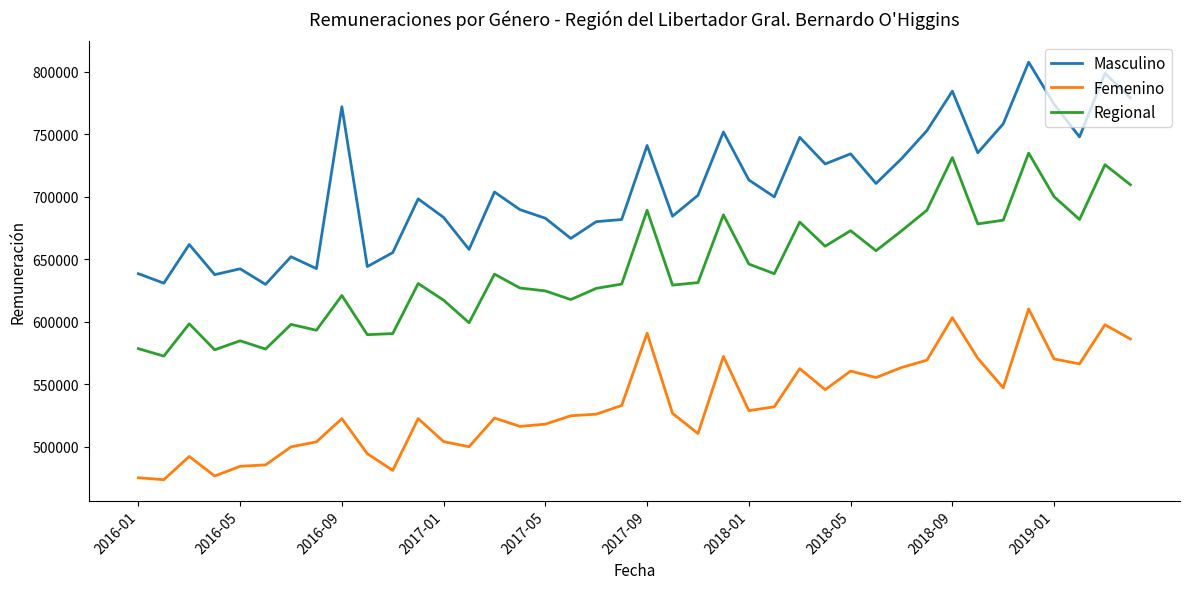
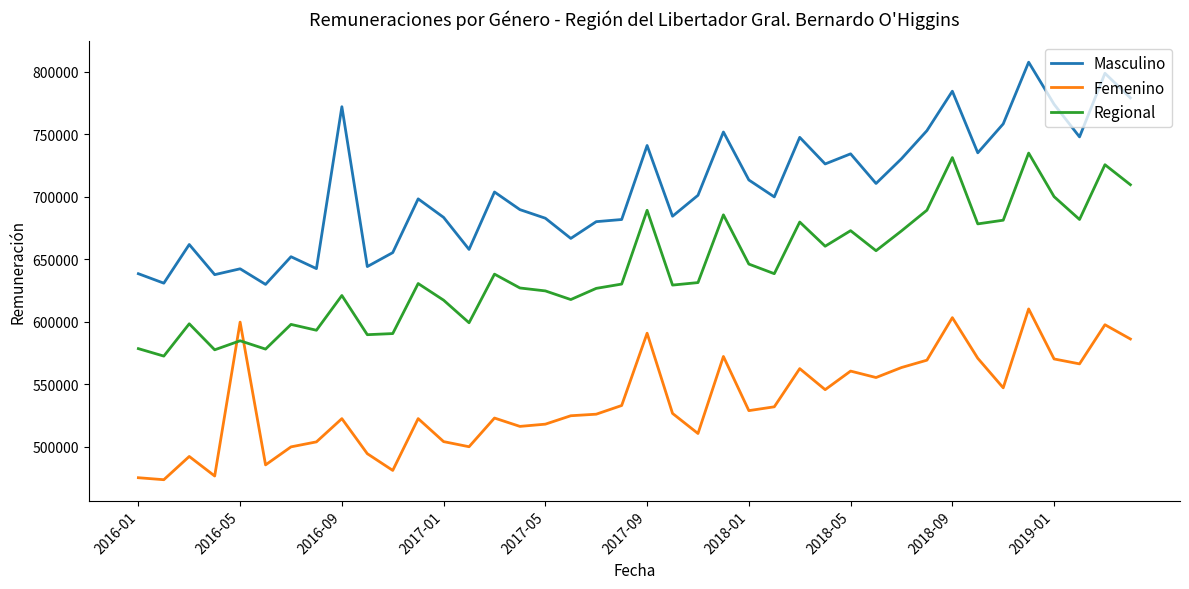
Femenino, 2016-05: 484000 -> 600000
